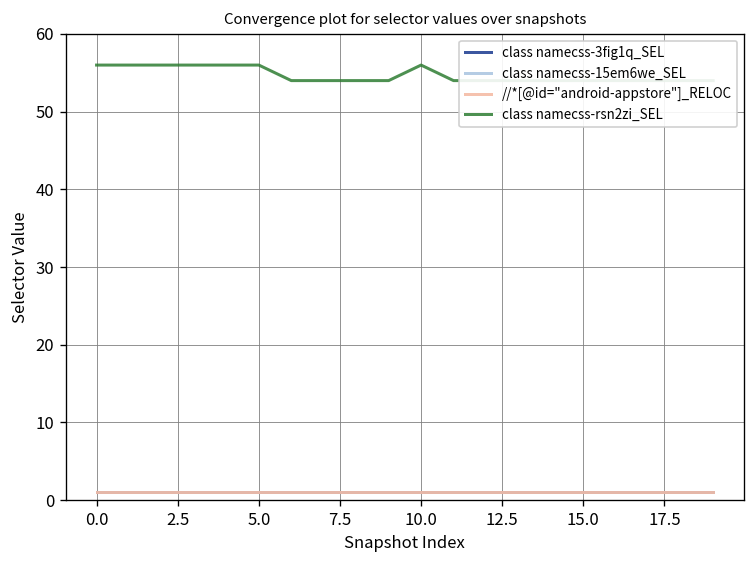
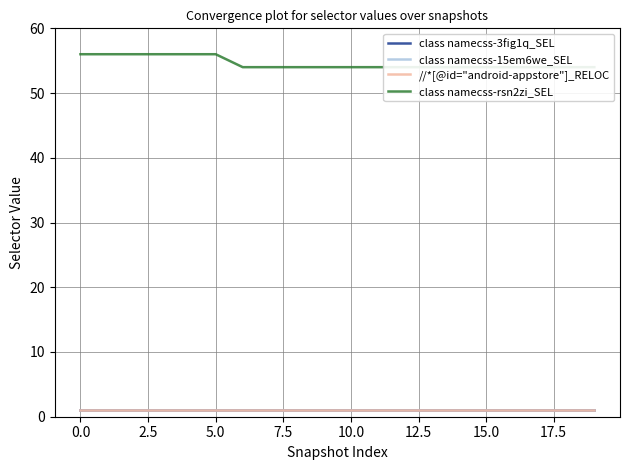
class namecss-rsn2zi_SEL, 10.0: 56 -> 54
